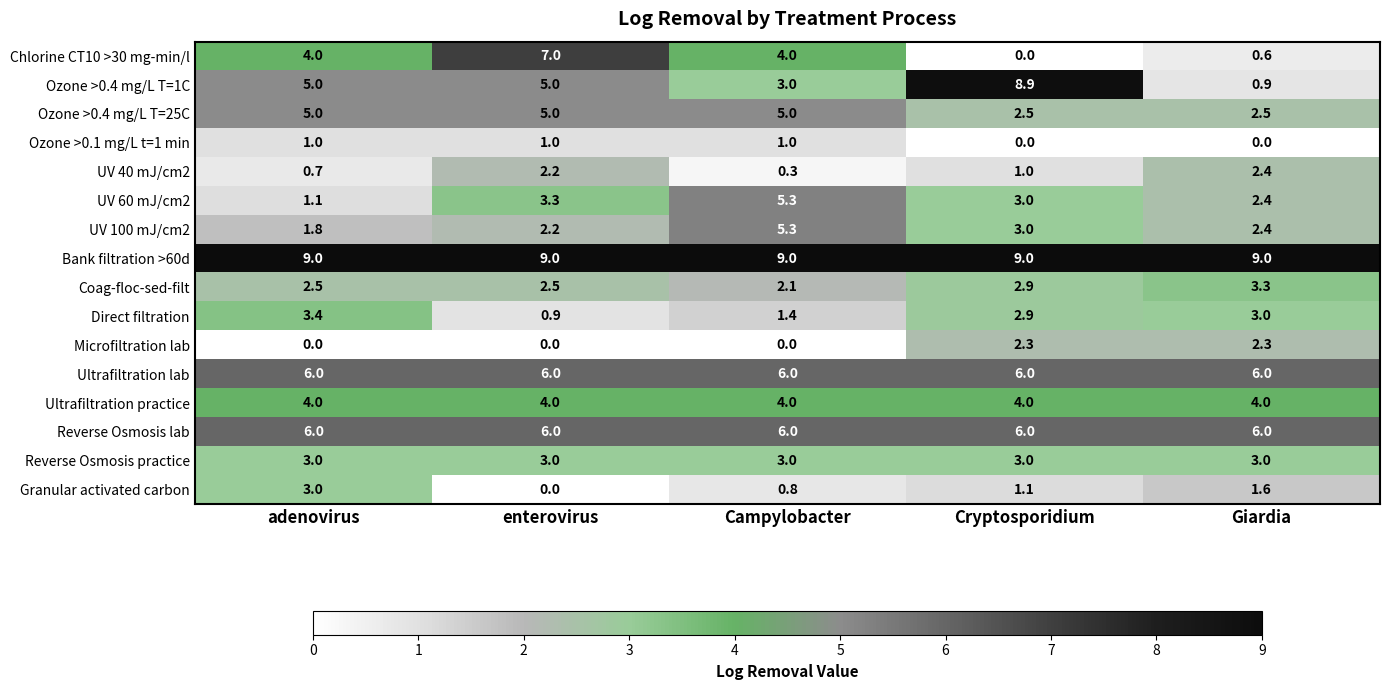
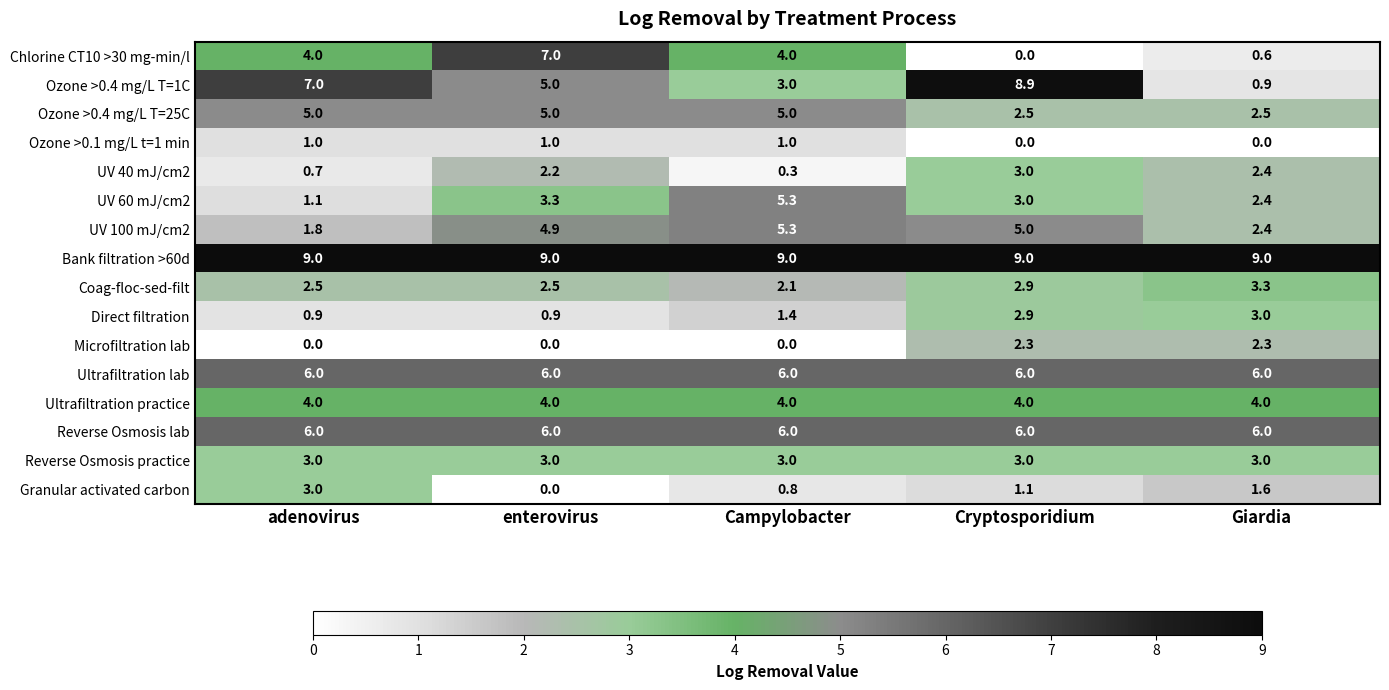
Ozone >0.4 mg/L T=1C, adenovirus: 5.0 -> 7.0
UV 40 mJ/cm2, Cryptosporidium: 1.0 -> 3.0
UV 100 mJ/cm2, enterovirus: 2.2 -> 4.9
UV 100 mJ/cm2, Cryptosporidium: 3.0 -> 5.0
Direct filtration, adenovirus: 3.4 -> 0.9
